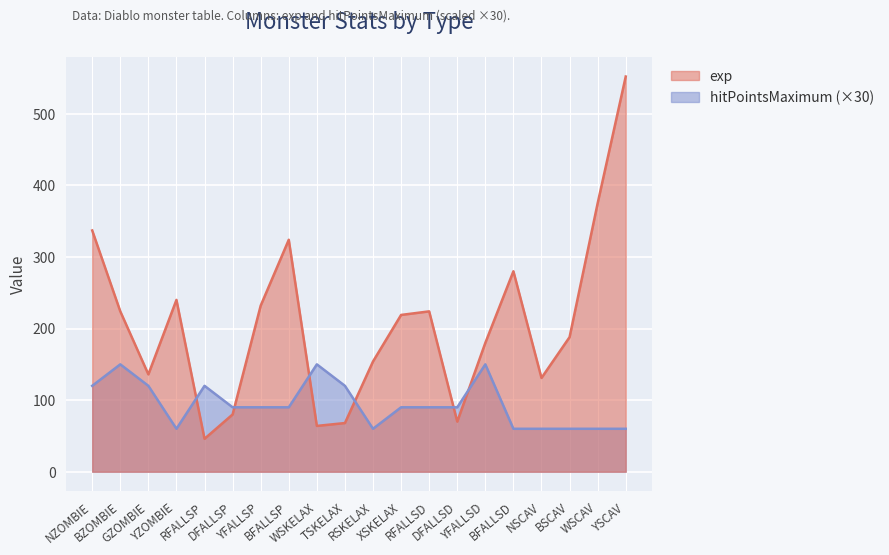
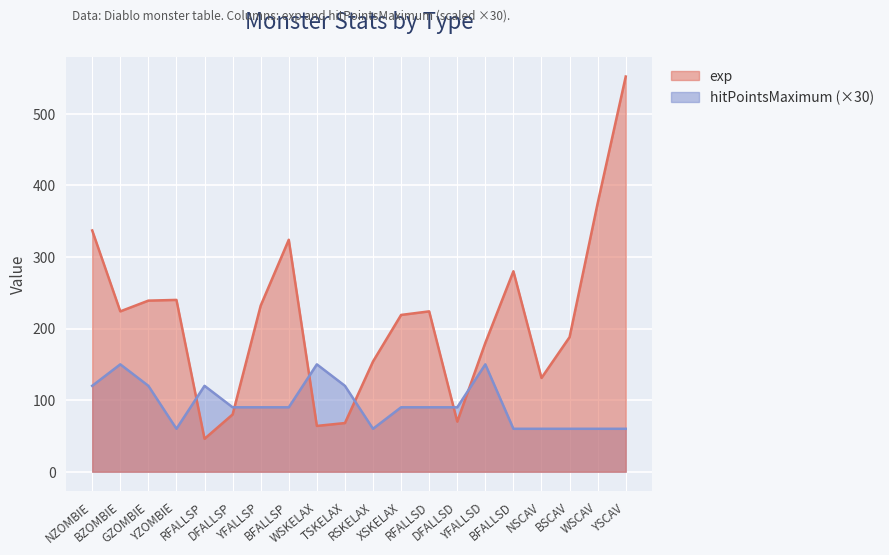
exp, GZOMBIE: 140 -> 240
